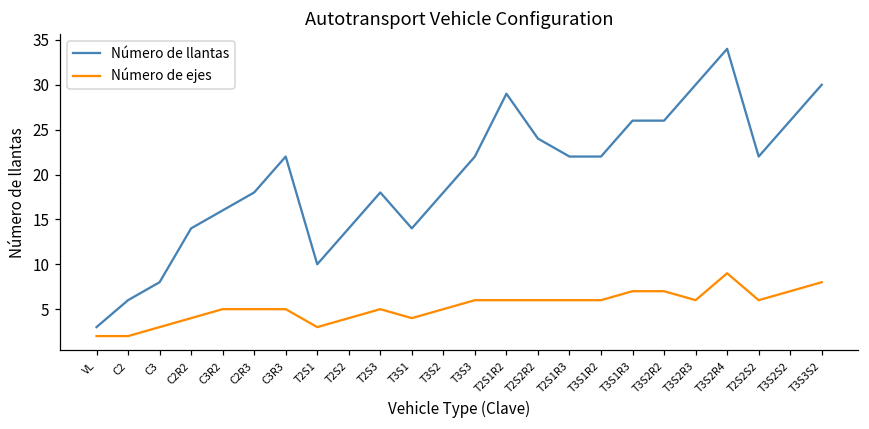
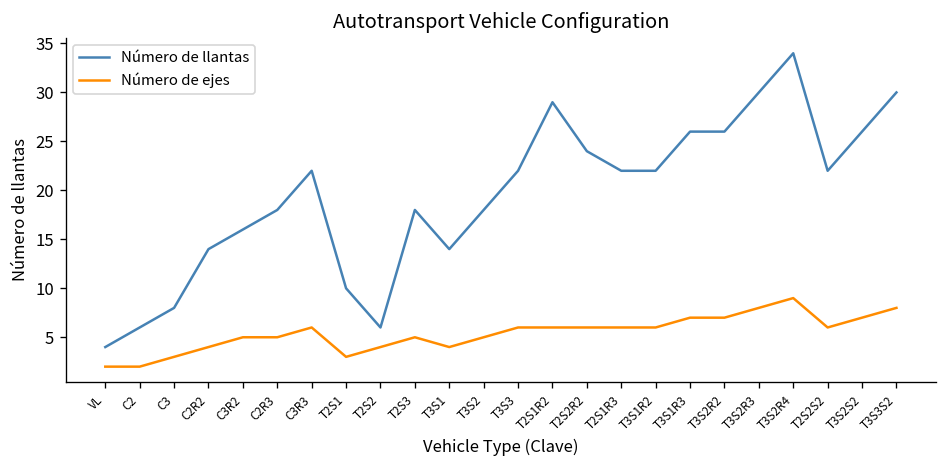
Número de llantas, VL: 3 -> 4
Número de ejes, C3R3: 5 -> 6
Número de llantas, T2S2: 14 -> 6
Número de ejes, T3S2R3: 6 -> 8
